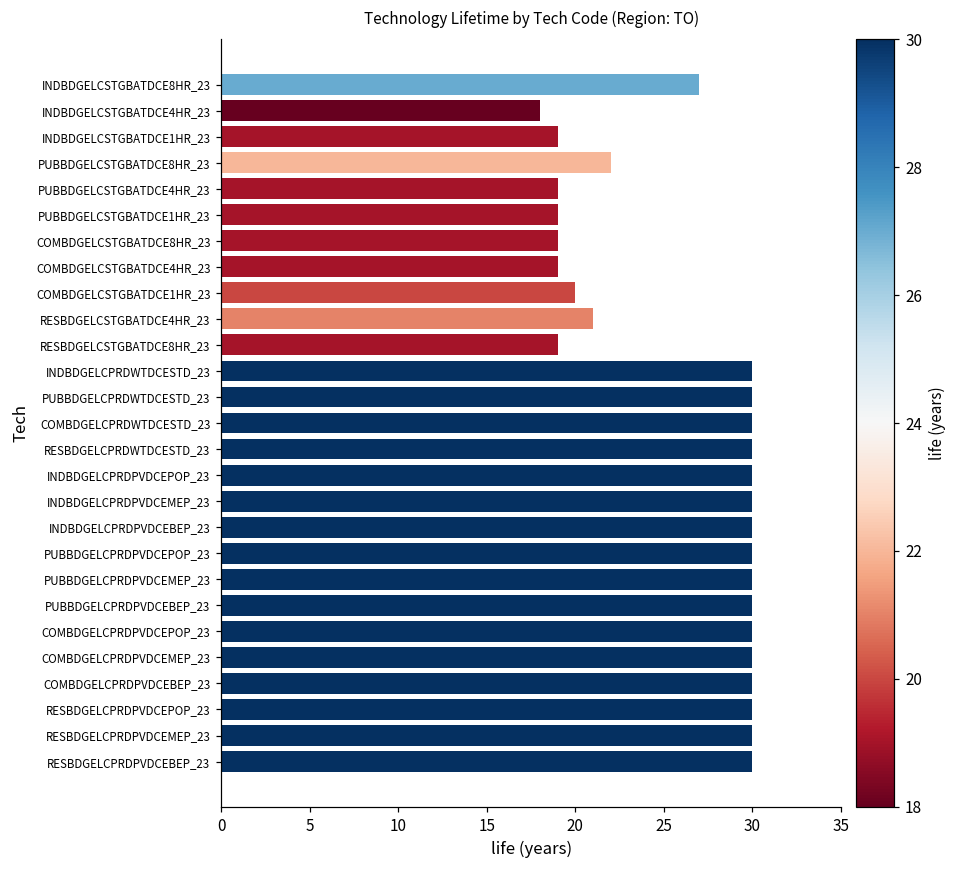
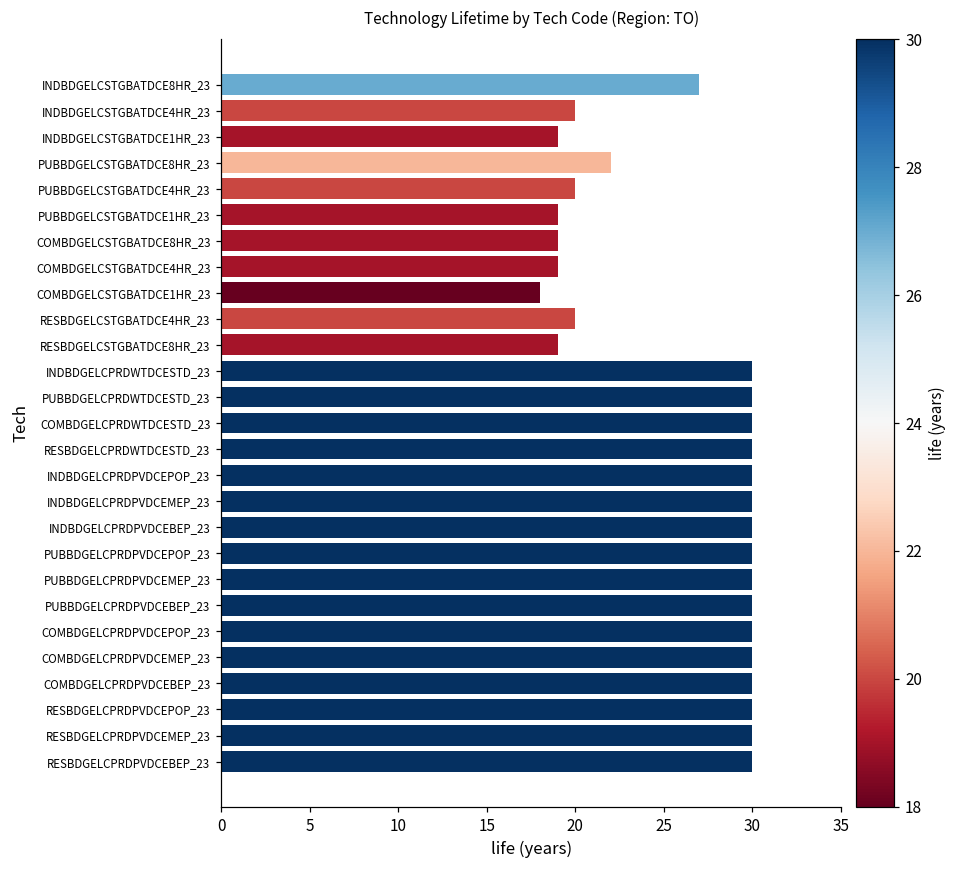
INDBDGELCSTGBATDCE4HR_23: 18 -> 20
PUBBDGELCSTGBATDCE4HR_23: 19 -> 20
COMBDGELCSTGBATDCE1HR_23: 20 -> 18
RESBDGELCSTGBATDCE4HR_23: 21 -> 20
